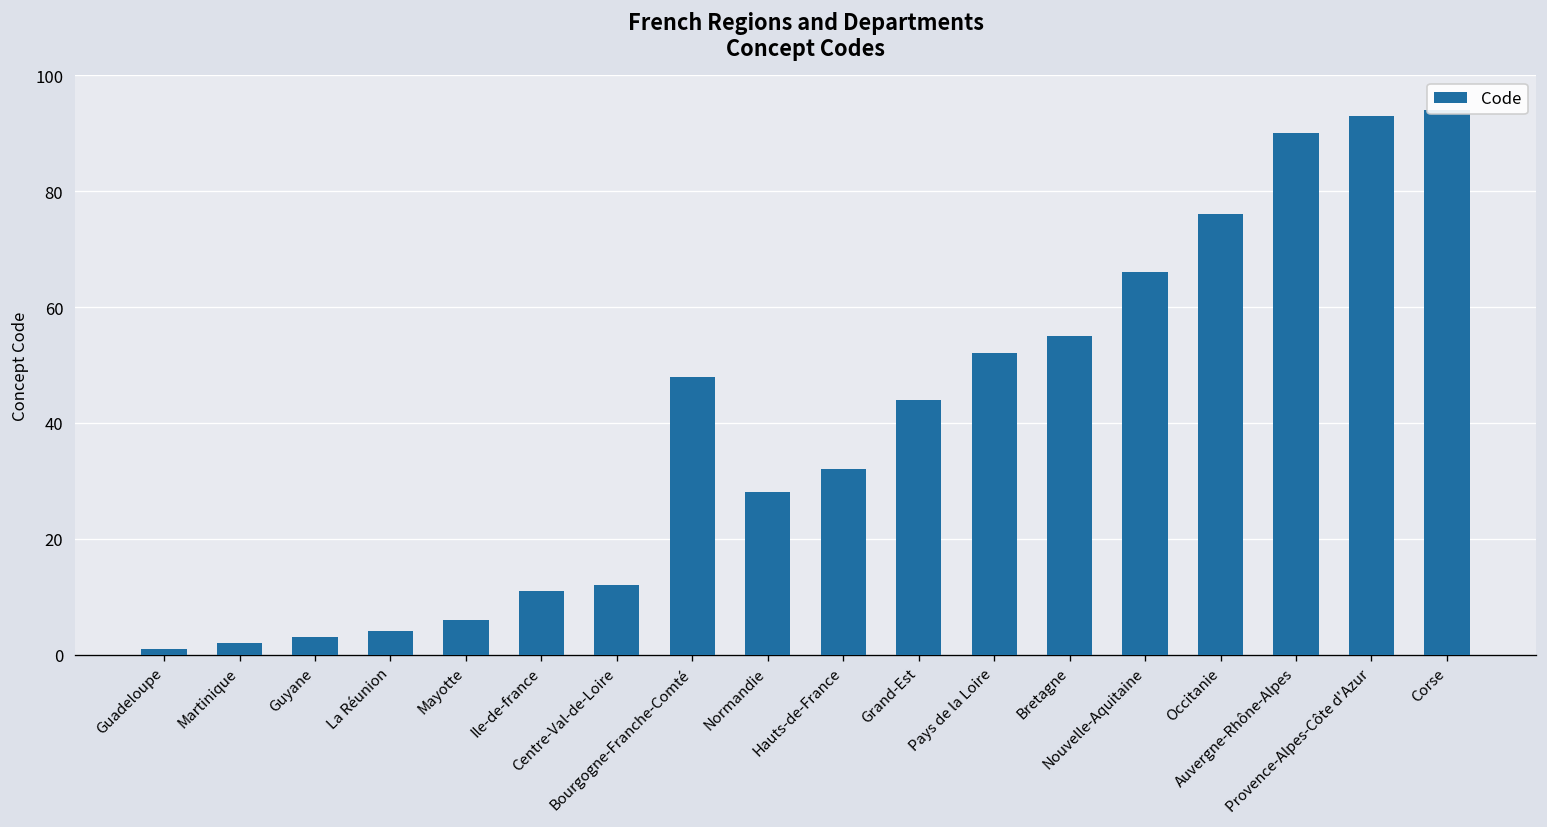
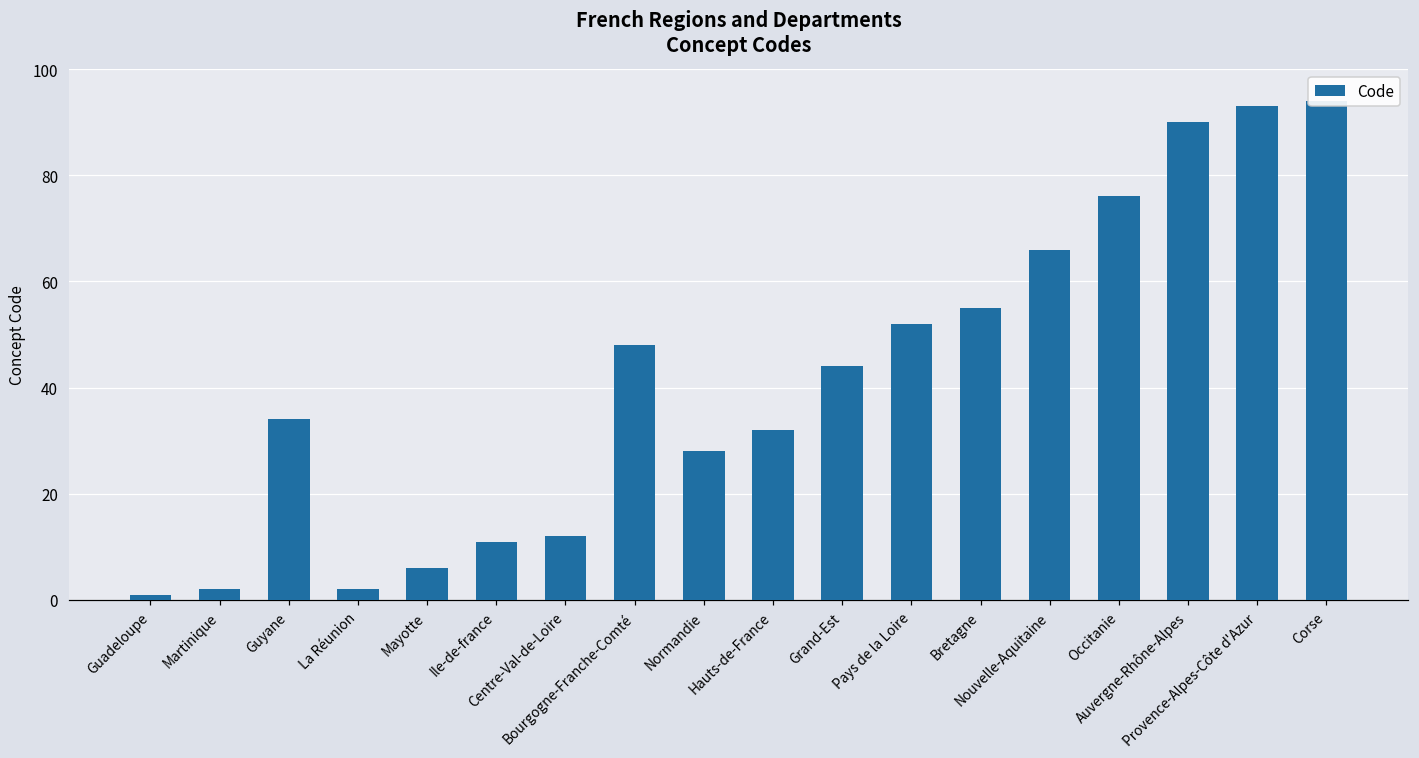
Guyane: 3 -> 34
La Réunion: 4 -> 2
